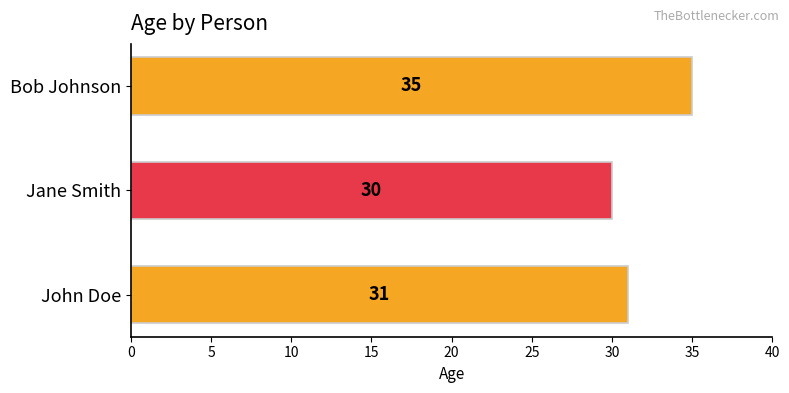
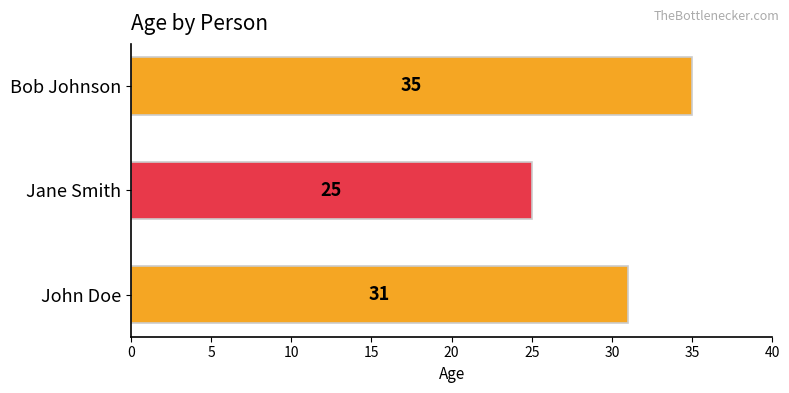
Jane Smith: 30 -> 25
